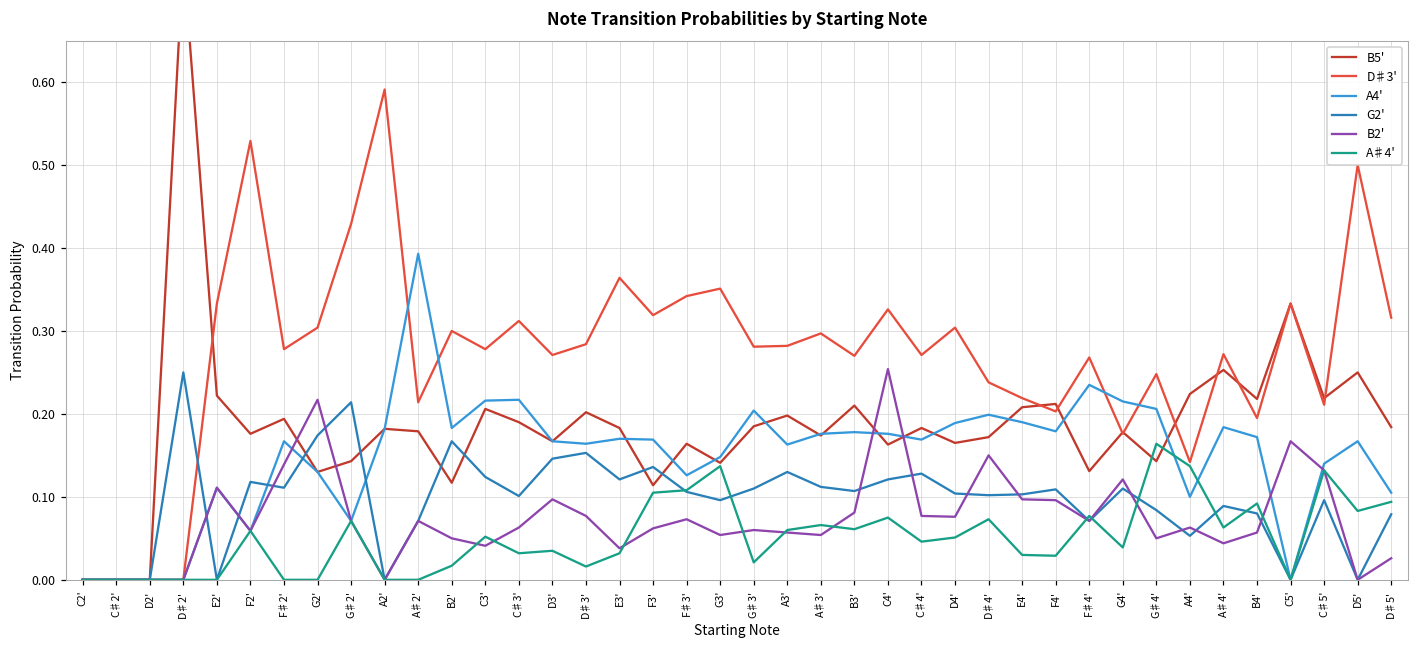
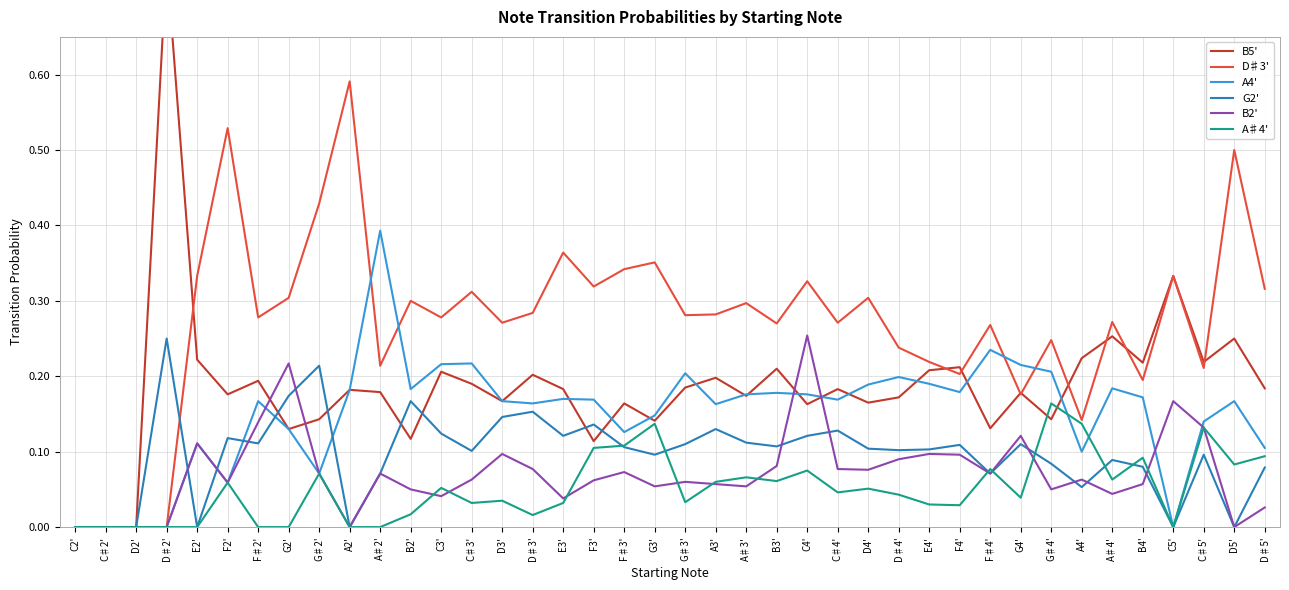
A♯4', G♯3': 0.02 -> 0.03
B2', D♯4': 0.15 -> 0.09
A♯4', D♯4': 0.07 -> 0.04
